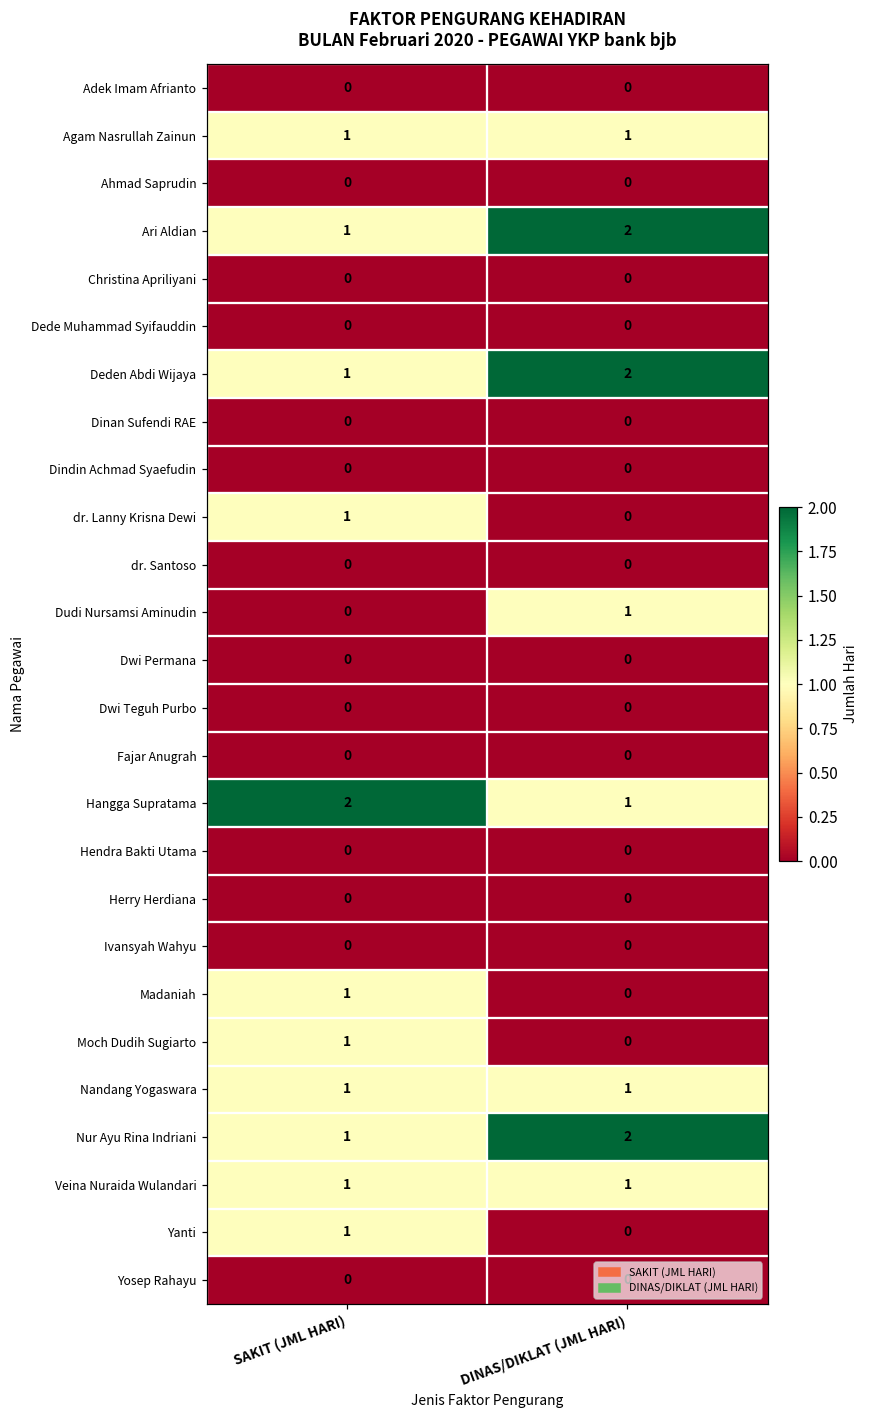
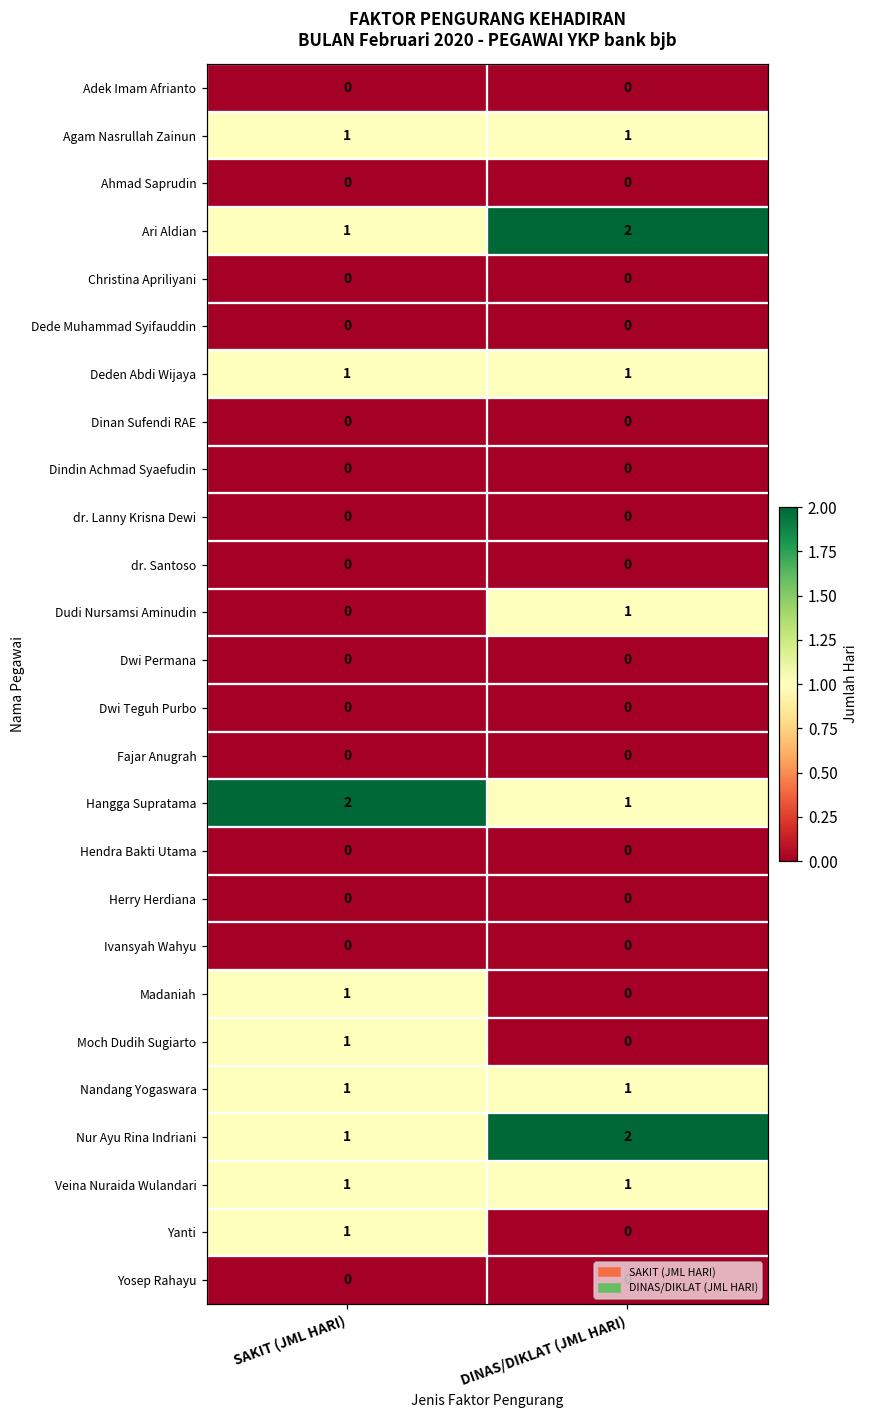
Deden Abdi Wijaya, DINAS/DIKLAT (JML HARI): 2 -> 1
dr. Lanny Krisna Dewi, SAKIT (JML HARI): 1 -> 0
